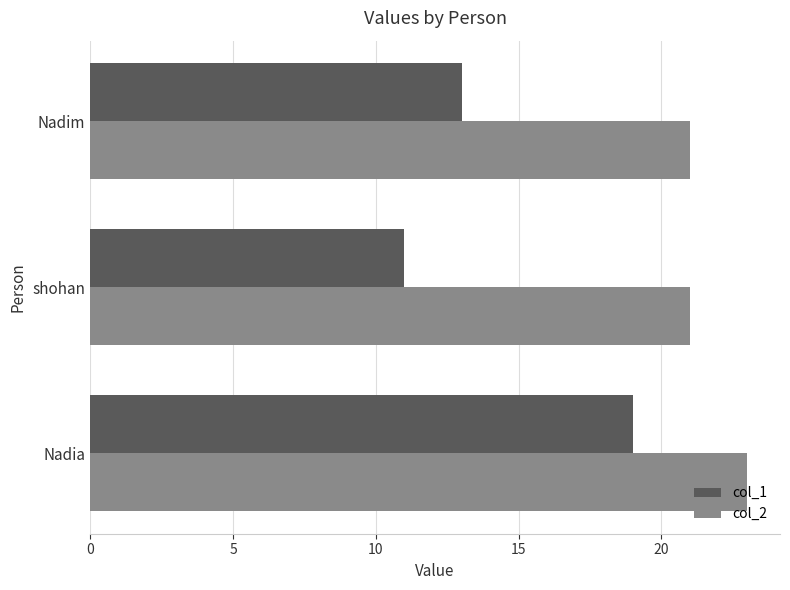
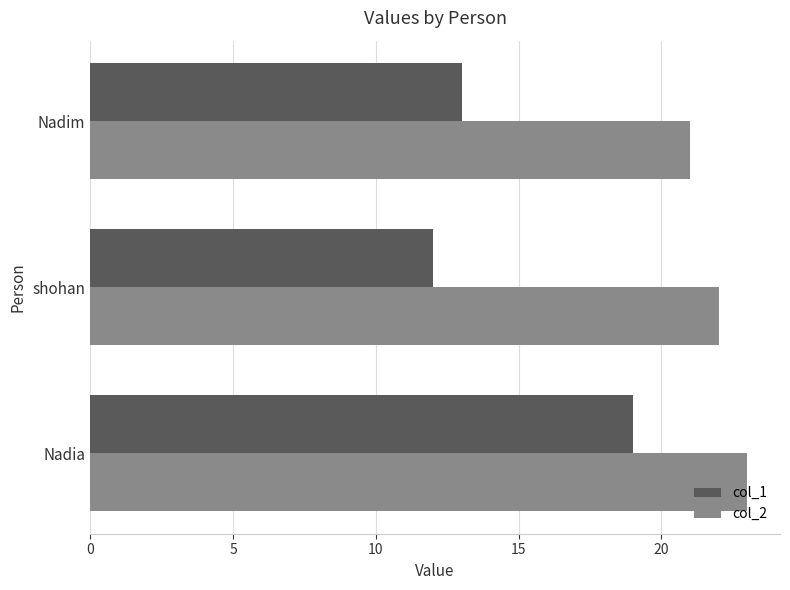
col_1, shohan: 11 -> 12
col_2, shohan: 21 -> 22
